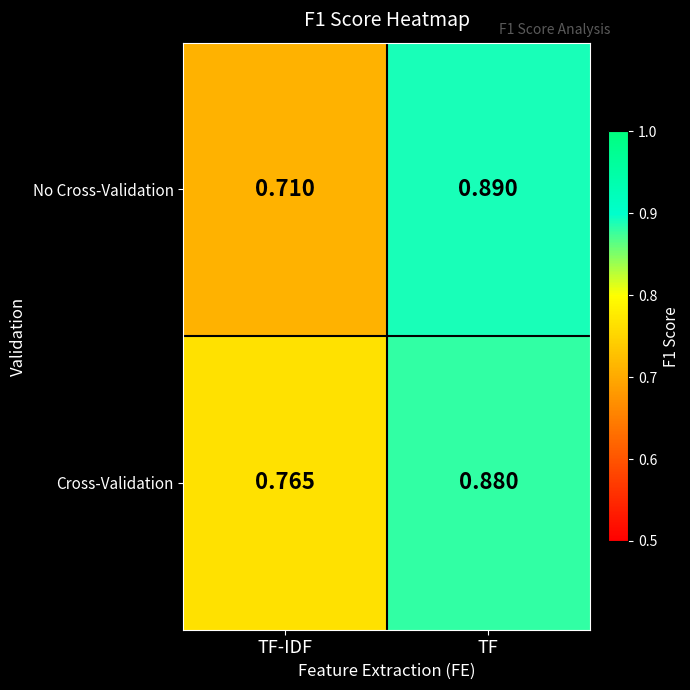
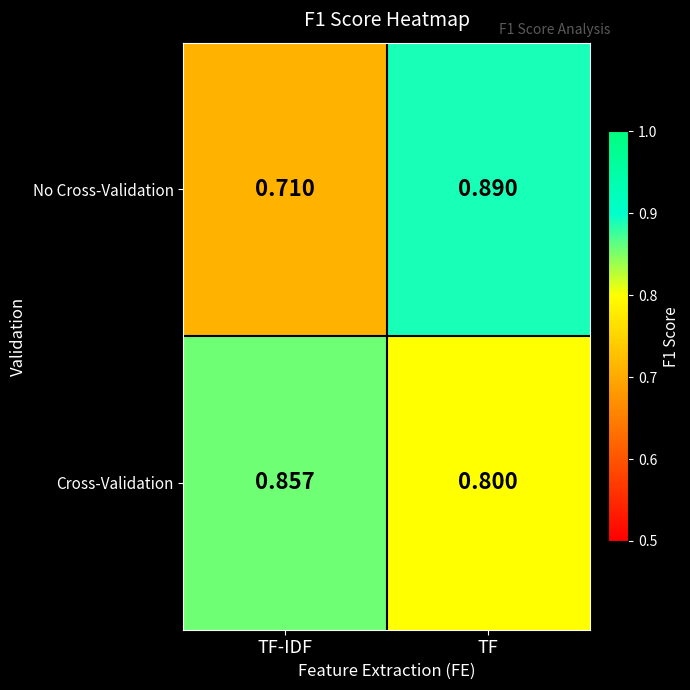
Cross-Validation, TF-IDF: 0.765 -> 0.857
Cross-Validation, TF: 0.880 -> 0.800
